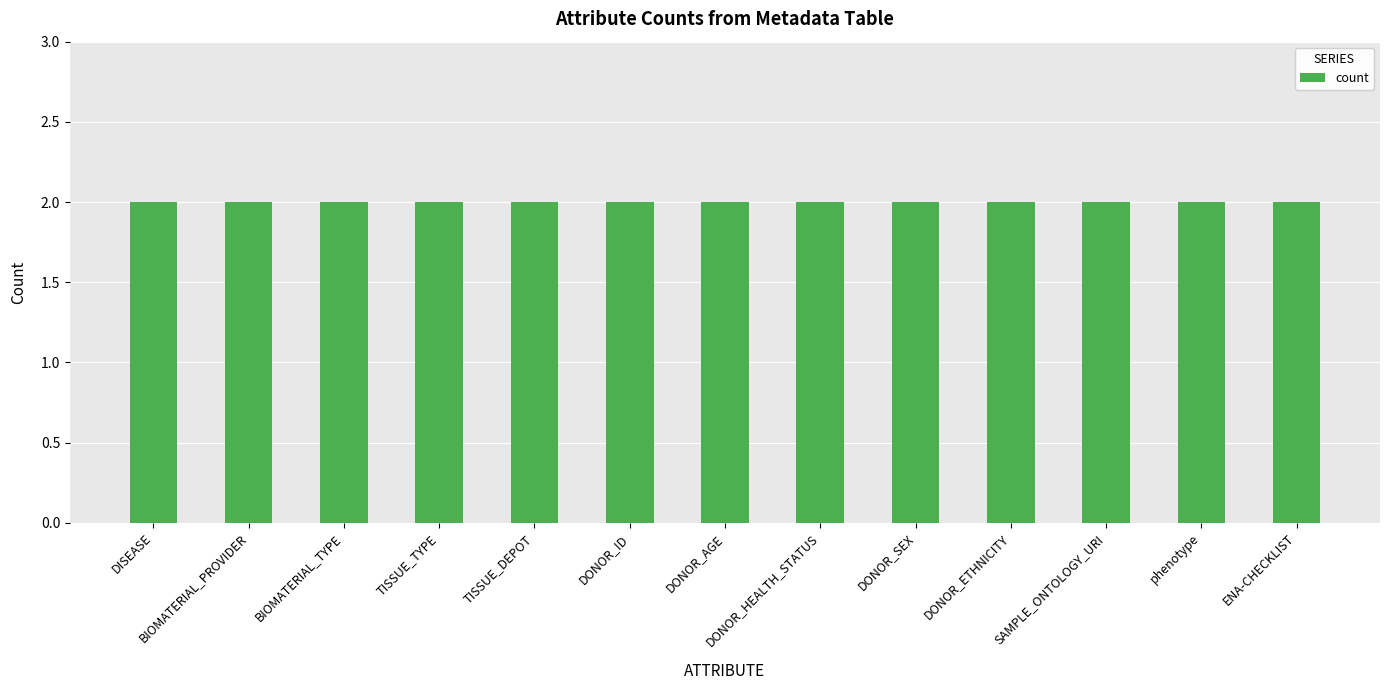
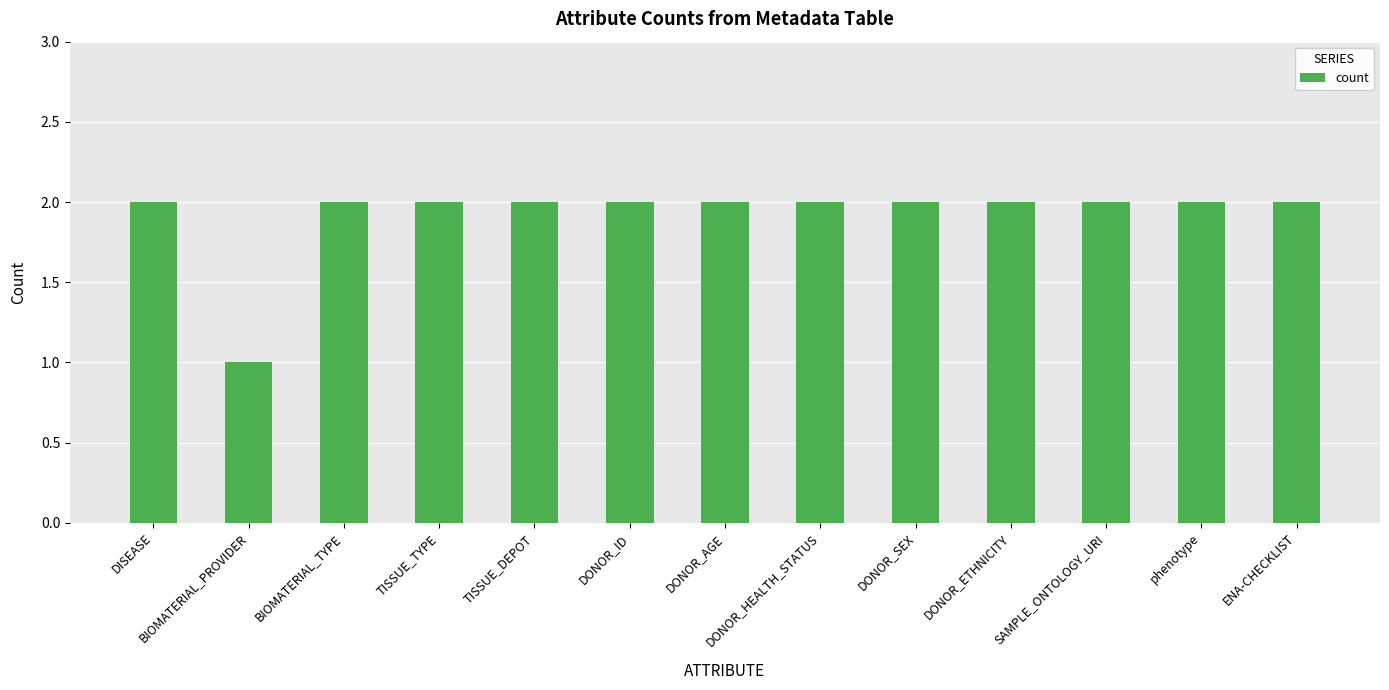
BIOMATERIAL_PROVIDER: 2 -> 1
